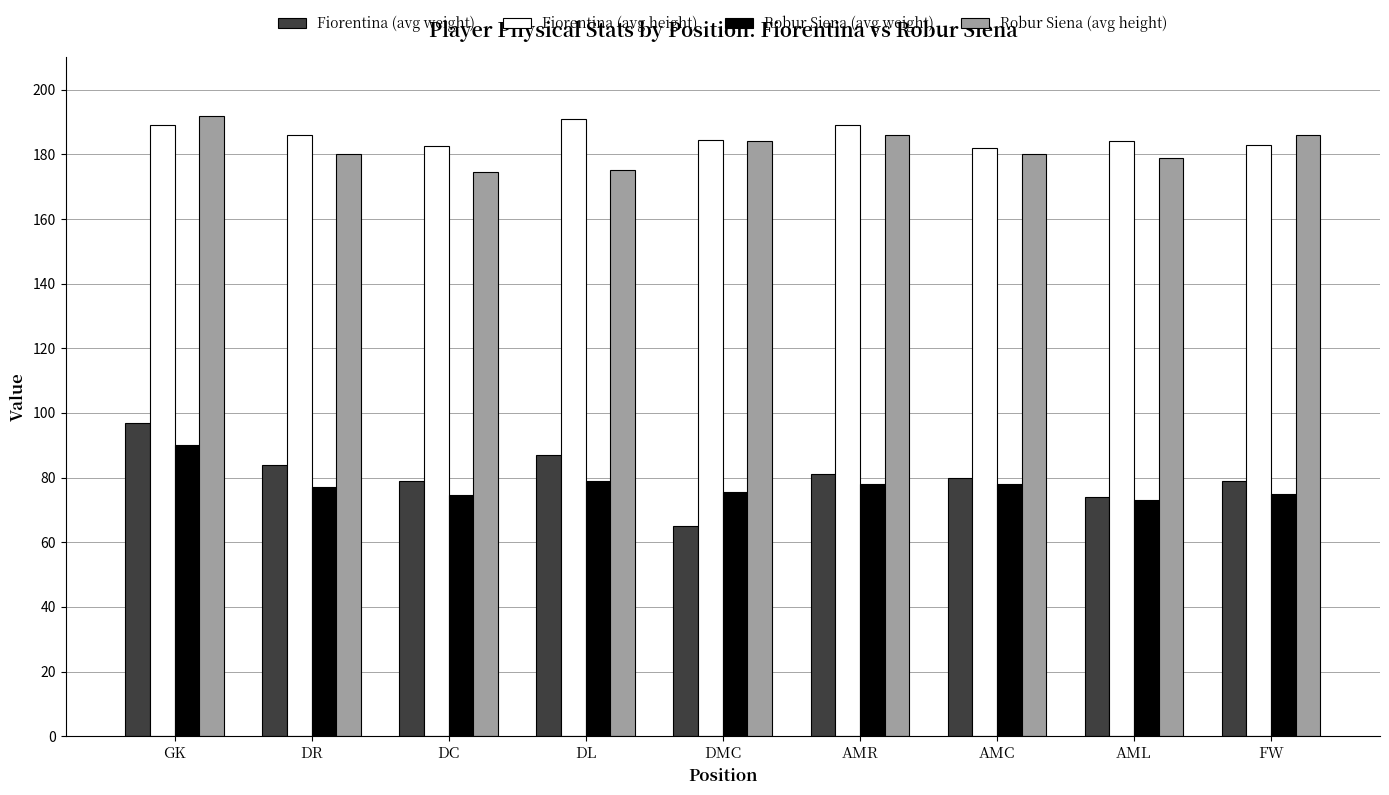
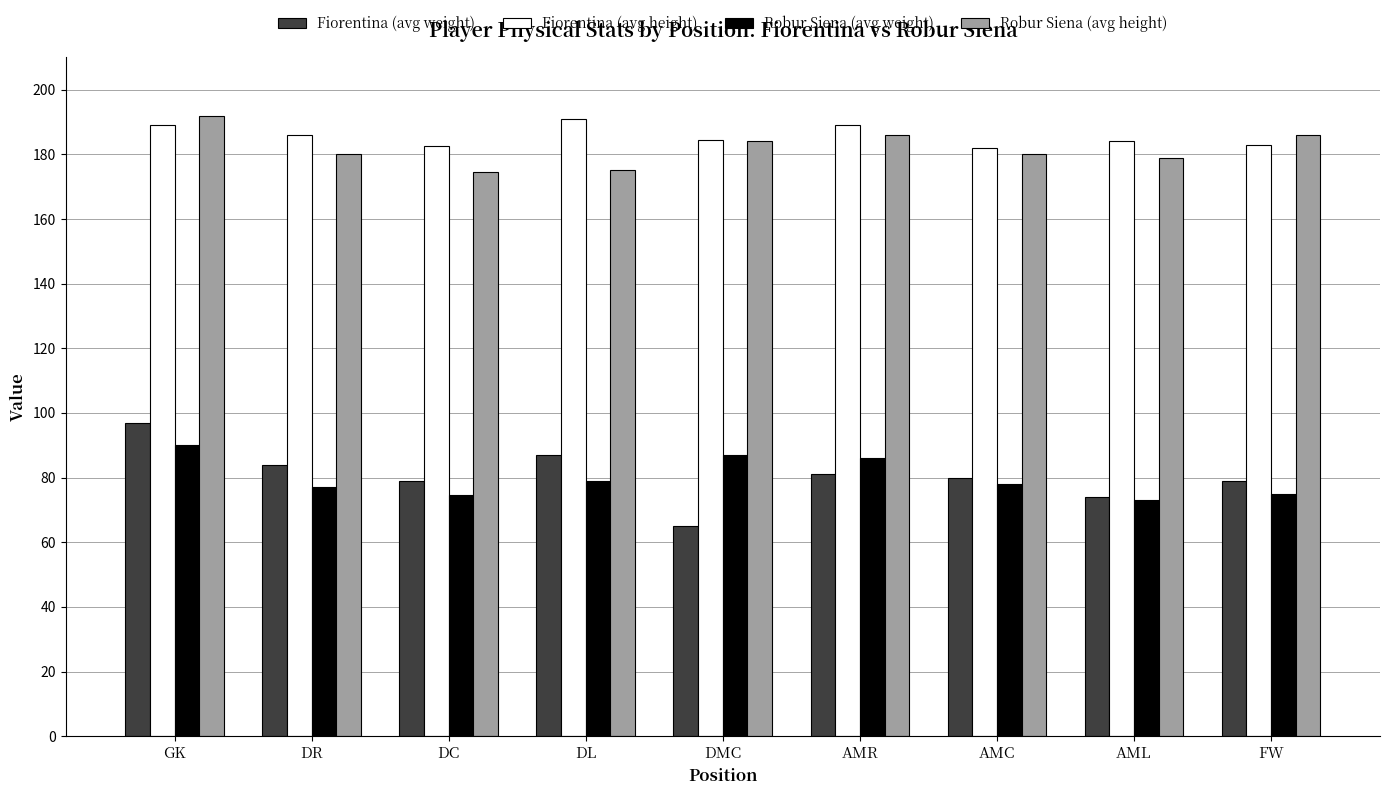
Robur Siena (avg weight), DMC: 76 -> 87
Robur Siena (avg weight), AMR: 78 -> 86
